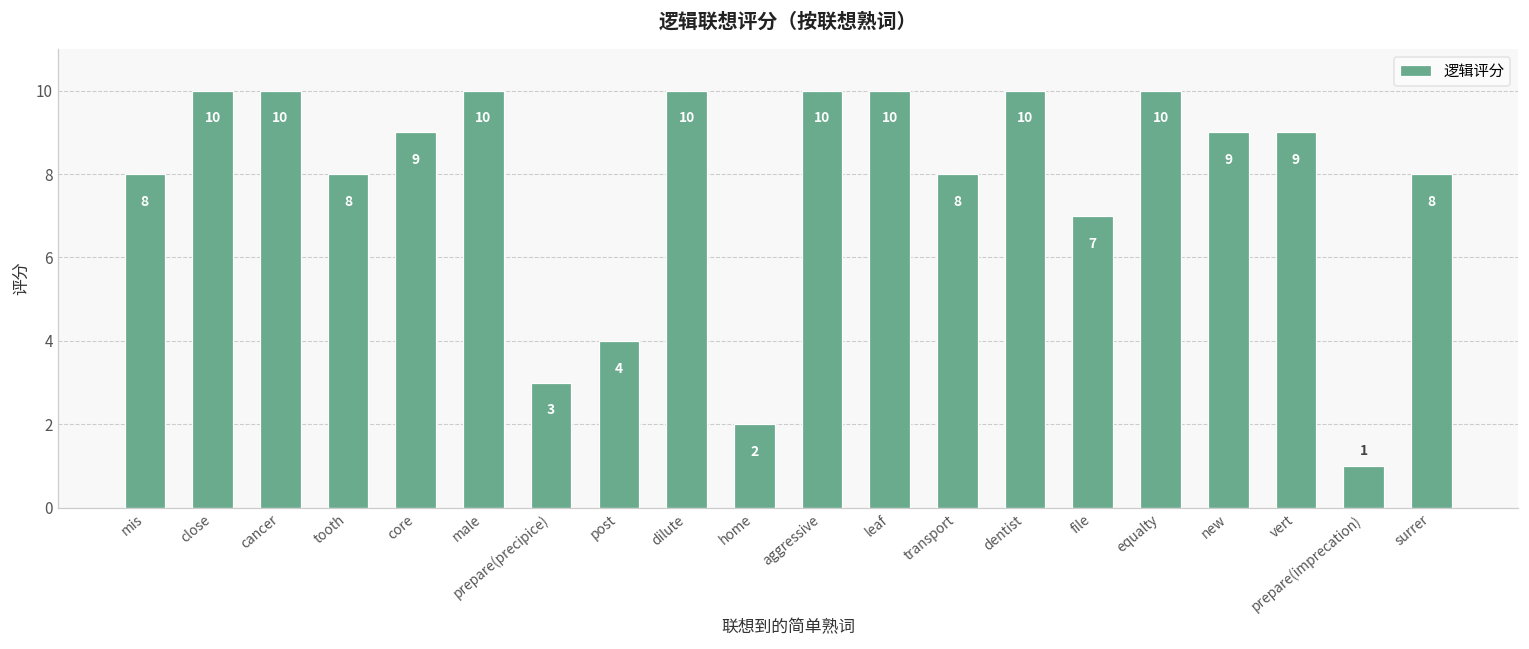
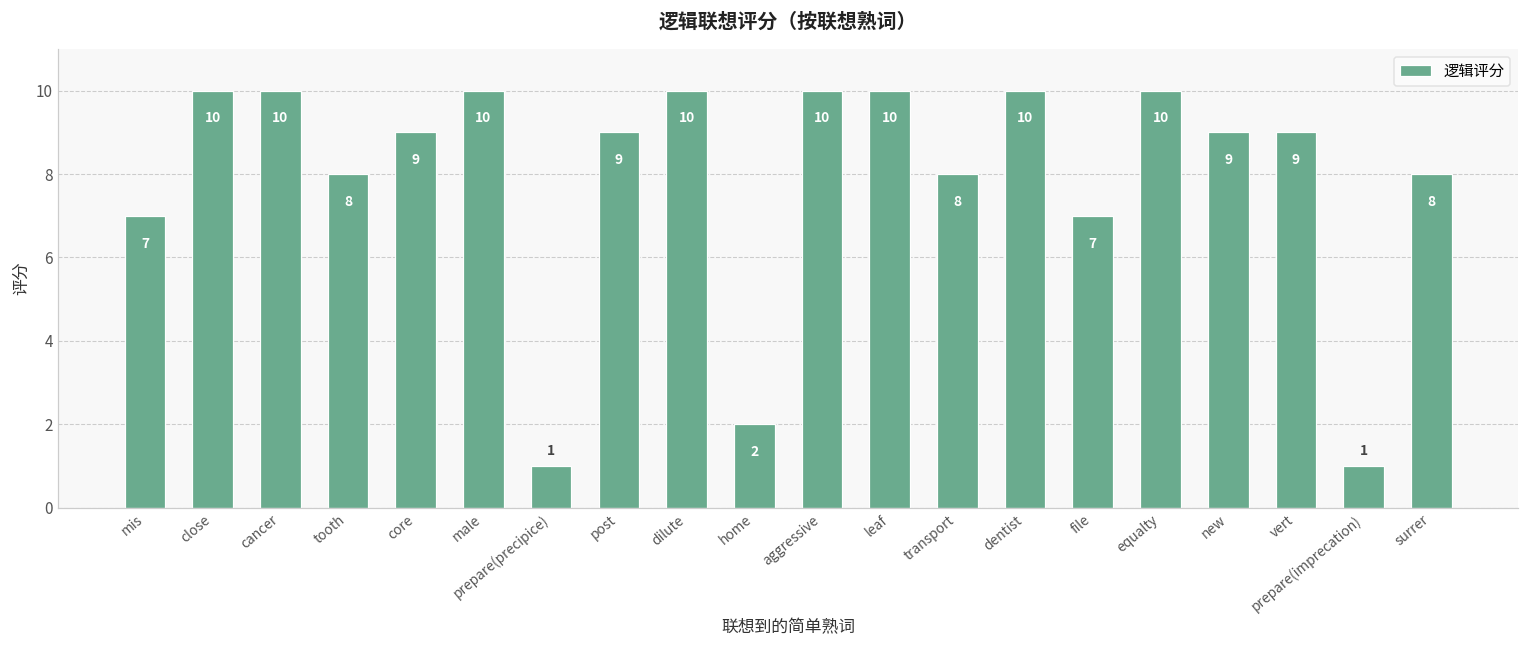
mis: 8 -> 7
prepare(precipice): 3 -> 1
post: 4 -> 9
